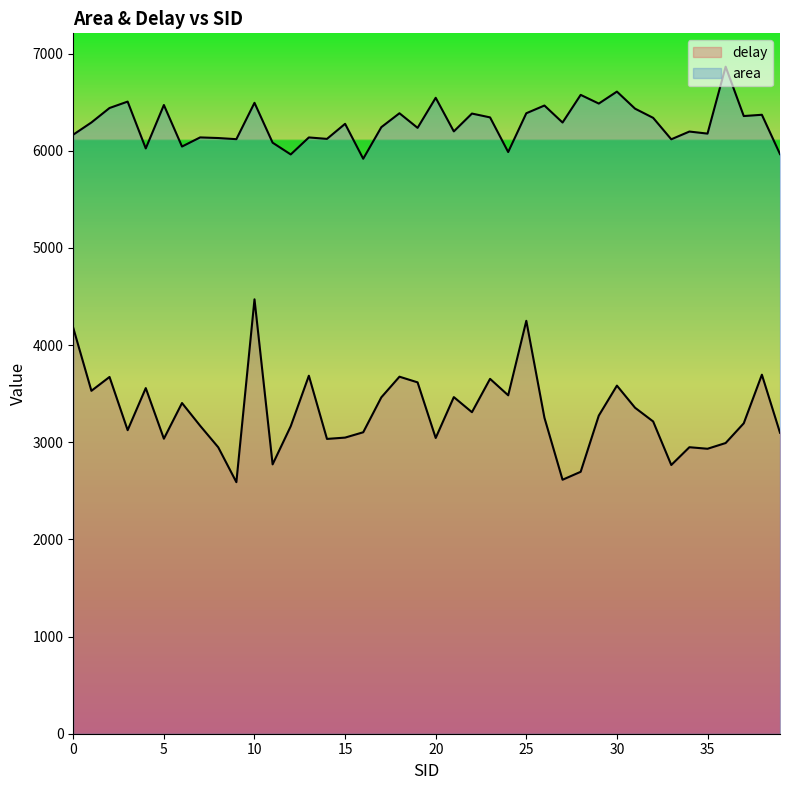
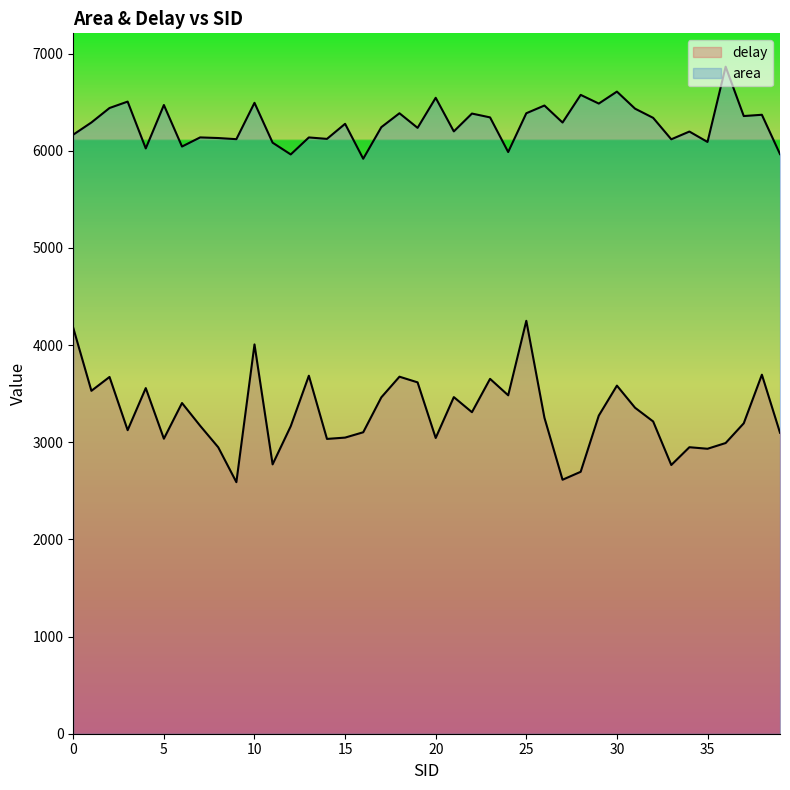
delay, 10: 4500 -> 4000
area, 35: 6200 -> 6100
